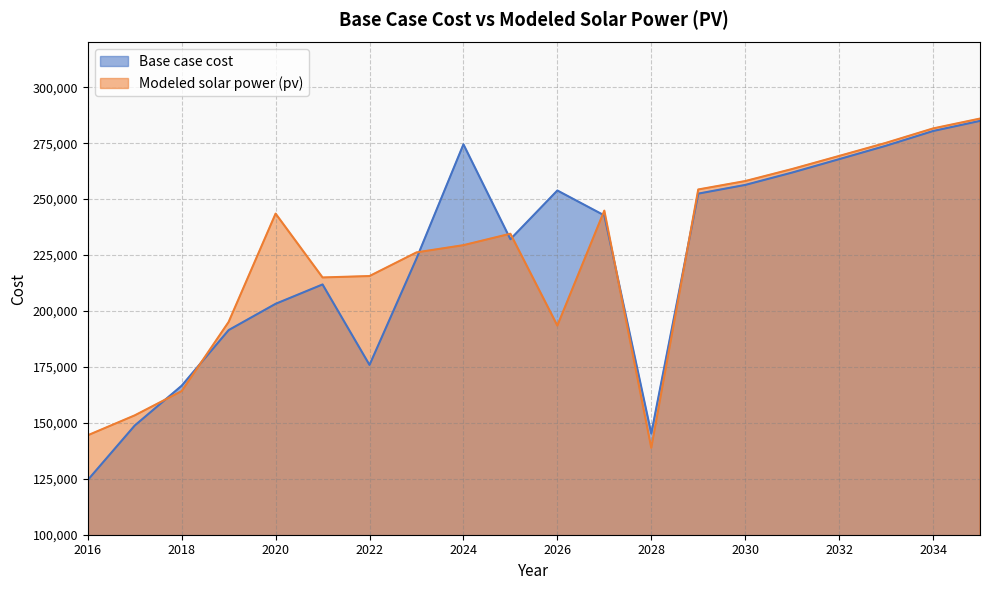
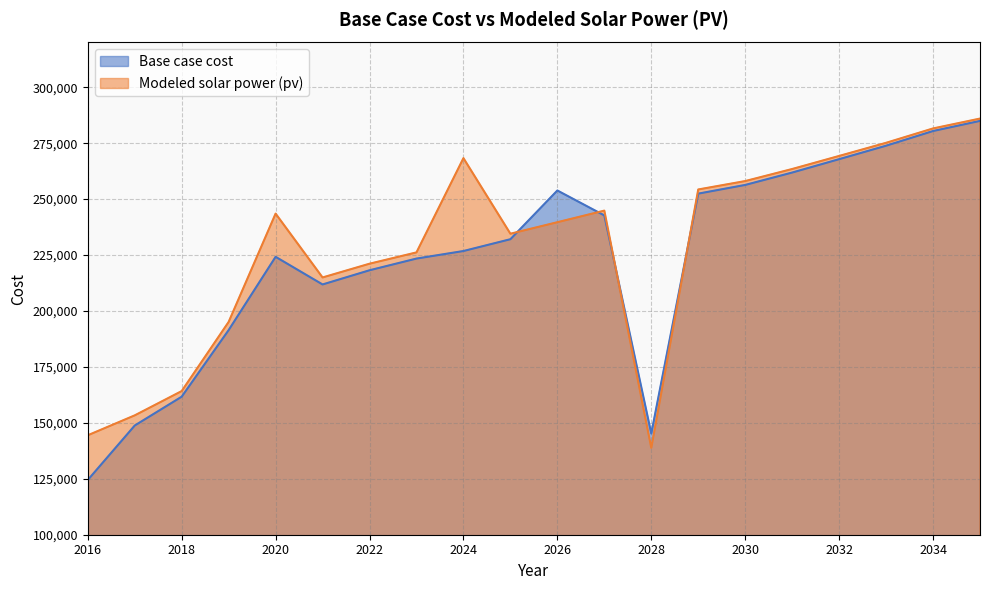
Base case cost, 2018: 167,000 -> 162,000
Base case cost, 2020: 203,000 -> 224,000
Base case cost, 2022: 176,000 -> 218,000
Modeled solar power (pv), 2022: 216,000 -> 221,000
Base case cost, 2024: 274,000 -> 227,000
Modeled solar power (pv), 2024: 229,000 -> 268,000
Modeled solar power (pv), 2026: 193,000 -> 240,000
